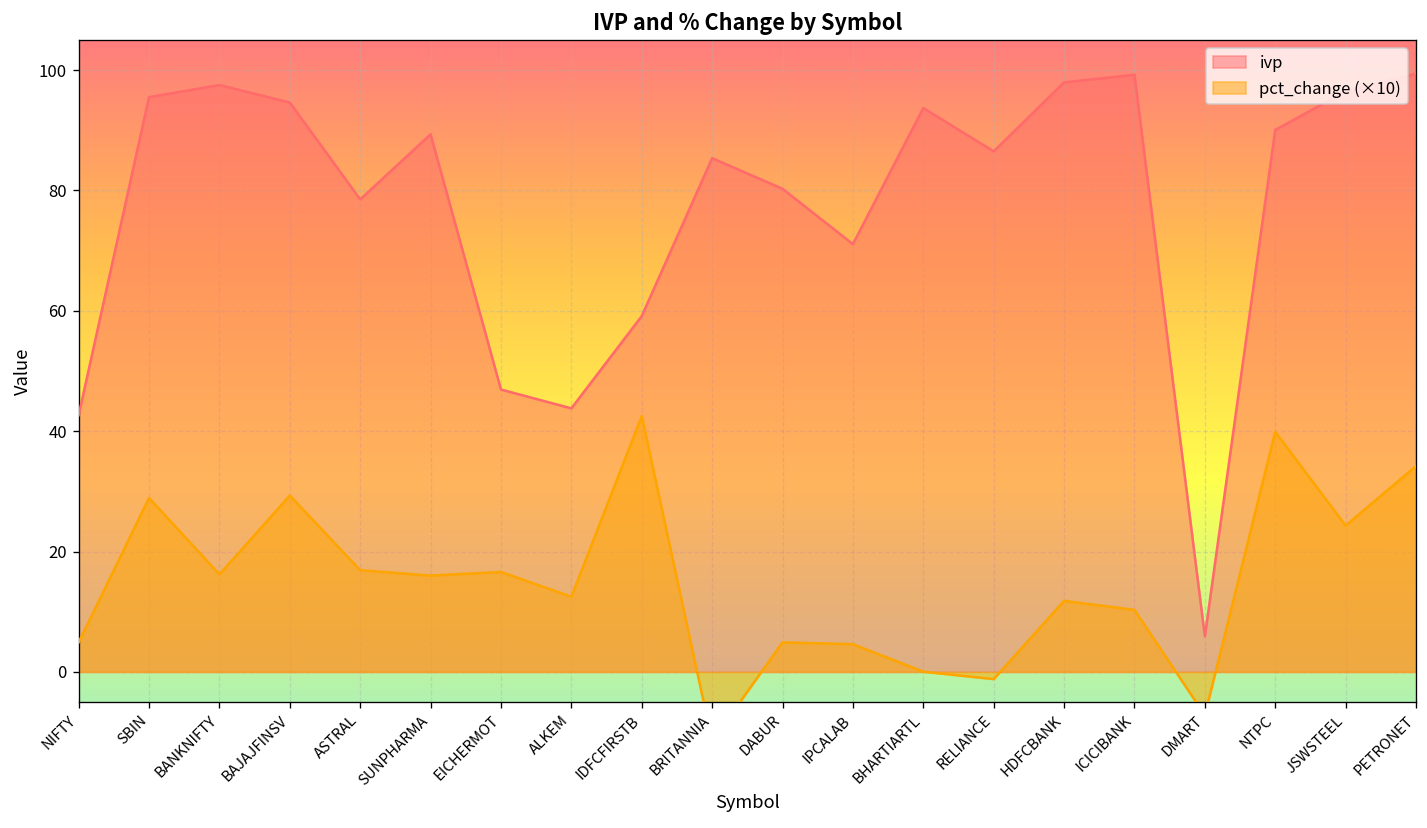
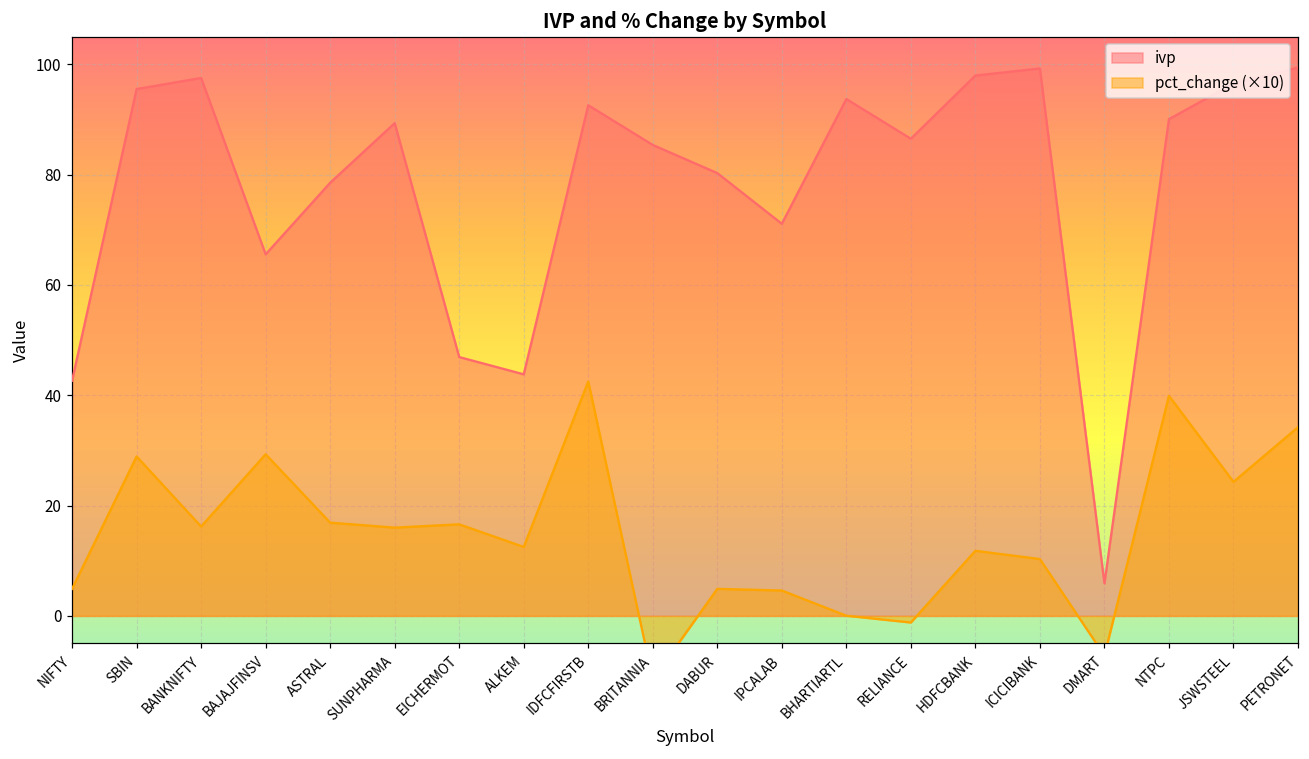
ivp, BAJAJFINSV: 95 -> 66
ivp, IDFCFIRSTB: 59 -> 93
